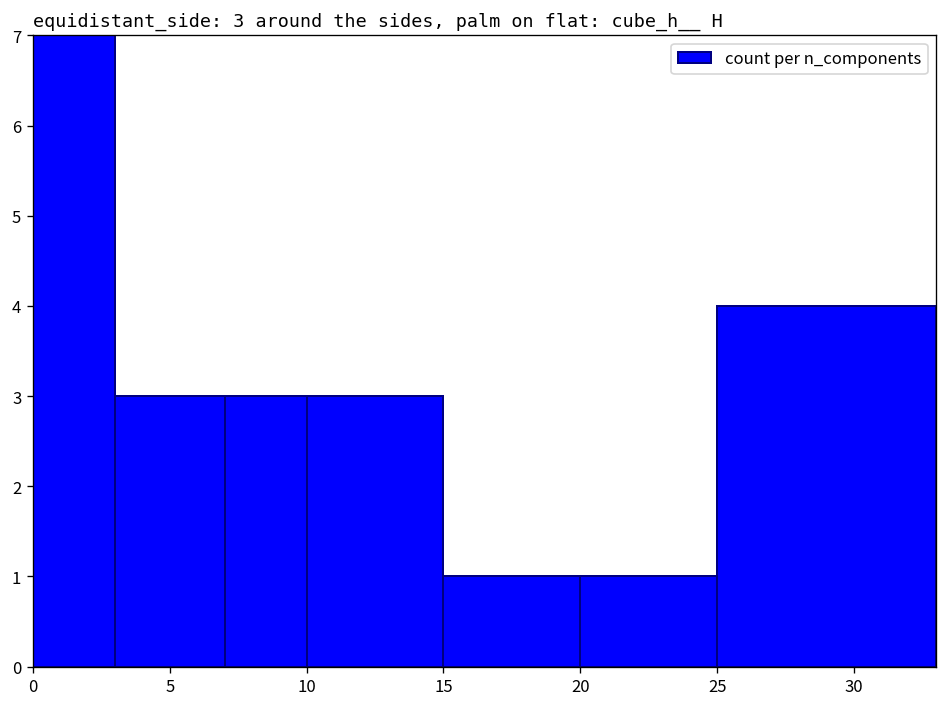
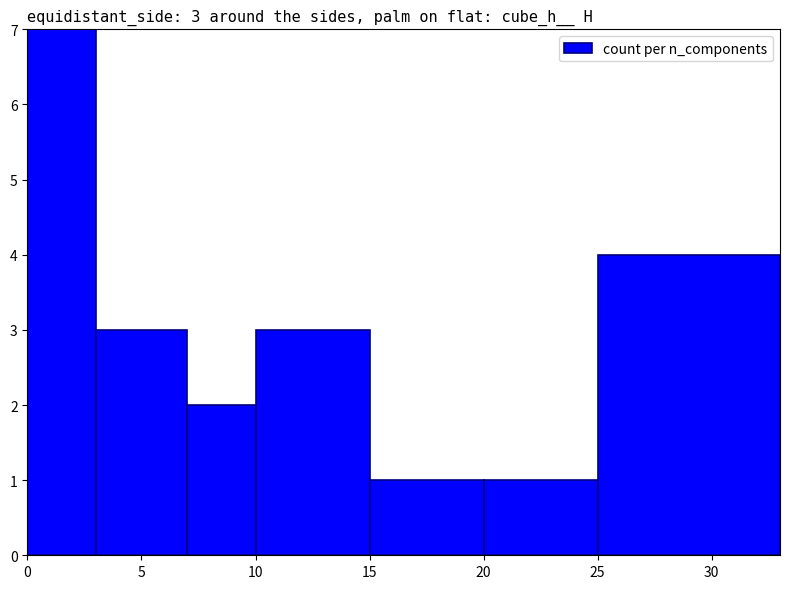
10: 3 -> 2
